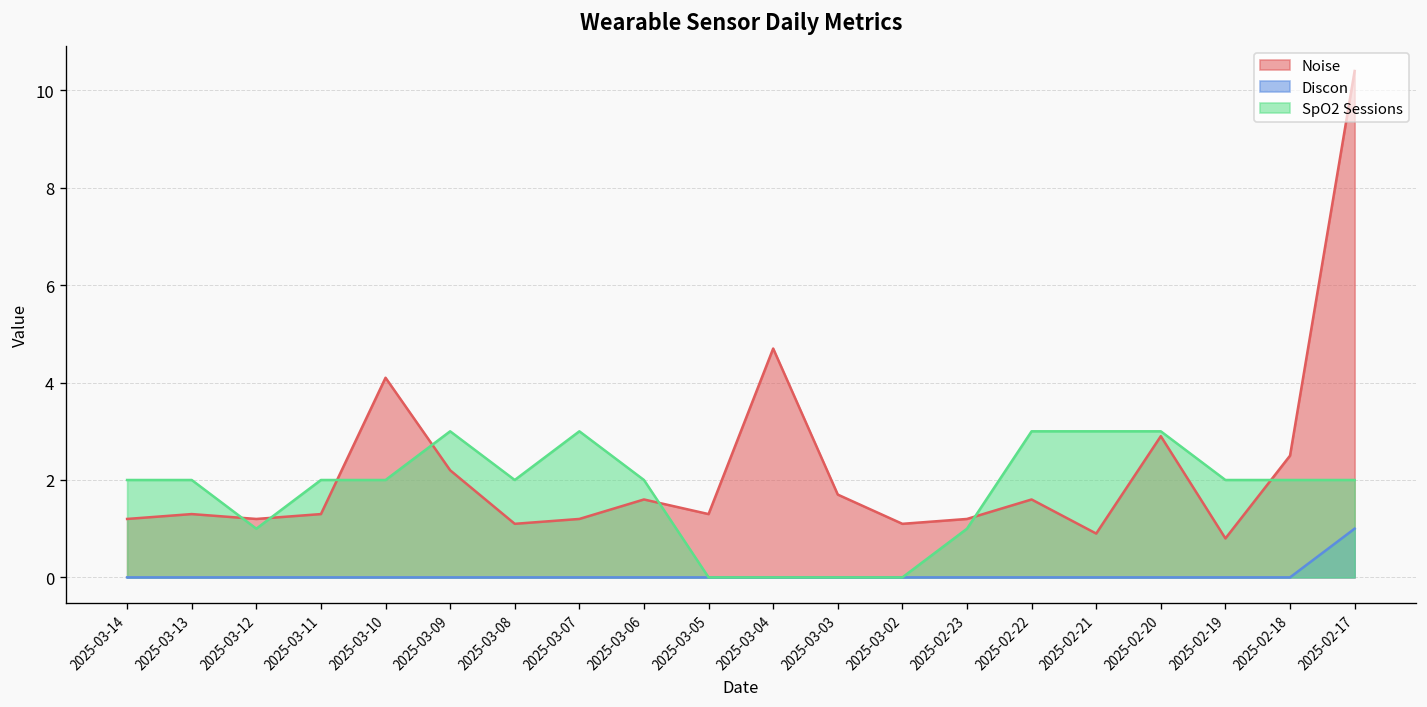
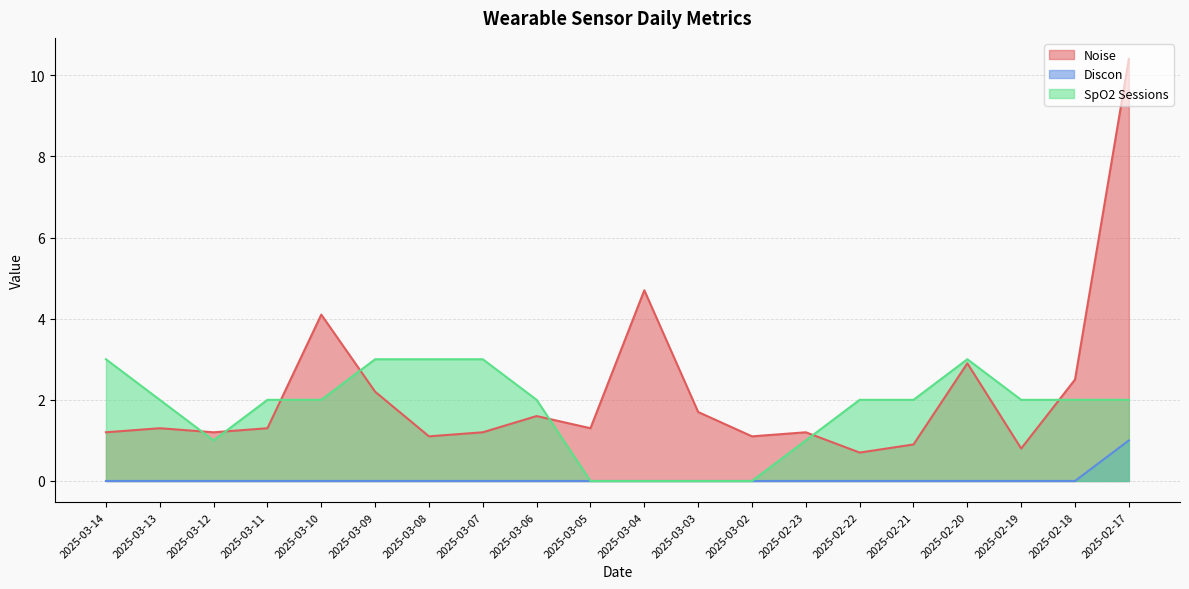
SpO2 Sessions, 2025-03-14: 2 -> 3
SpO2 Sessions, 2025-03-08: 2 -> 3
Noise, 2025-02-22: 1.6 -> 0.7
SpO2 Sessions, 2025-02-22: 3 -> 2
SpO2 Sessions, 2025-02-21: 3 -> 2
